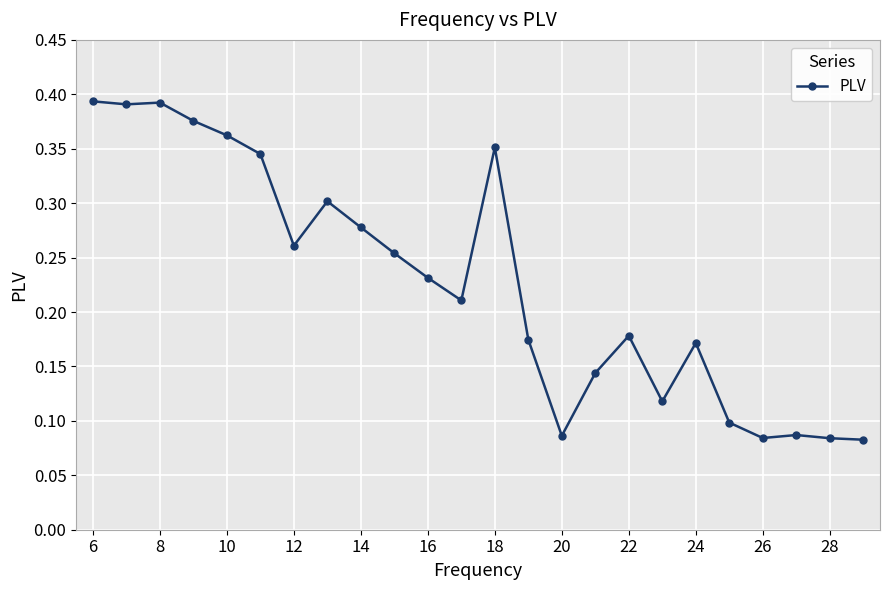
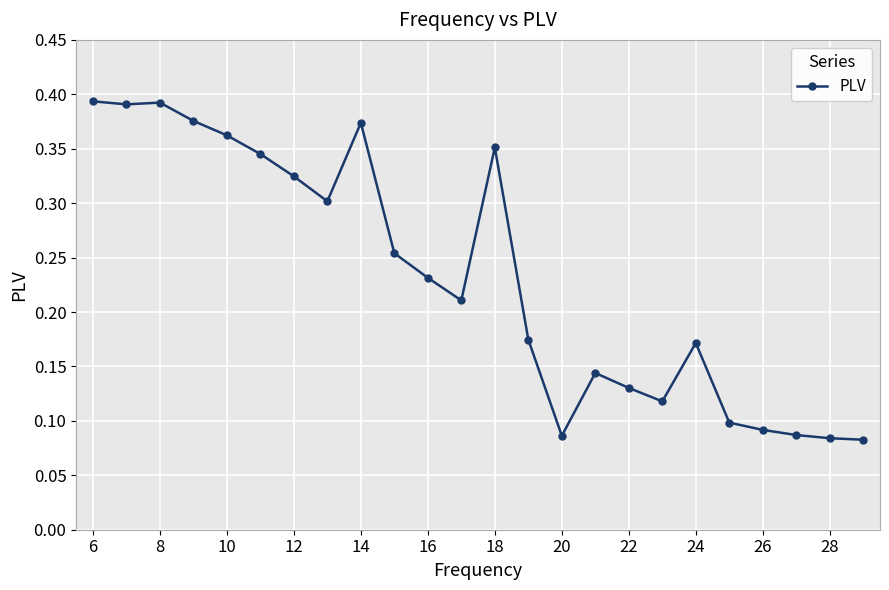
12: 0.261 -> 0.325
14: 0.278 -> 0.374
22: 0.178 -> 0.130
26: 0.084 -> 0.092
